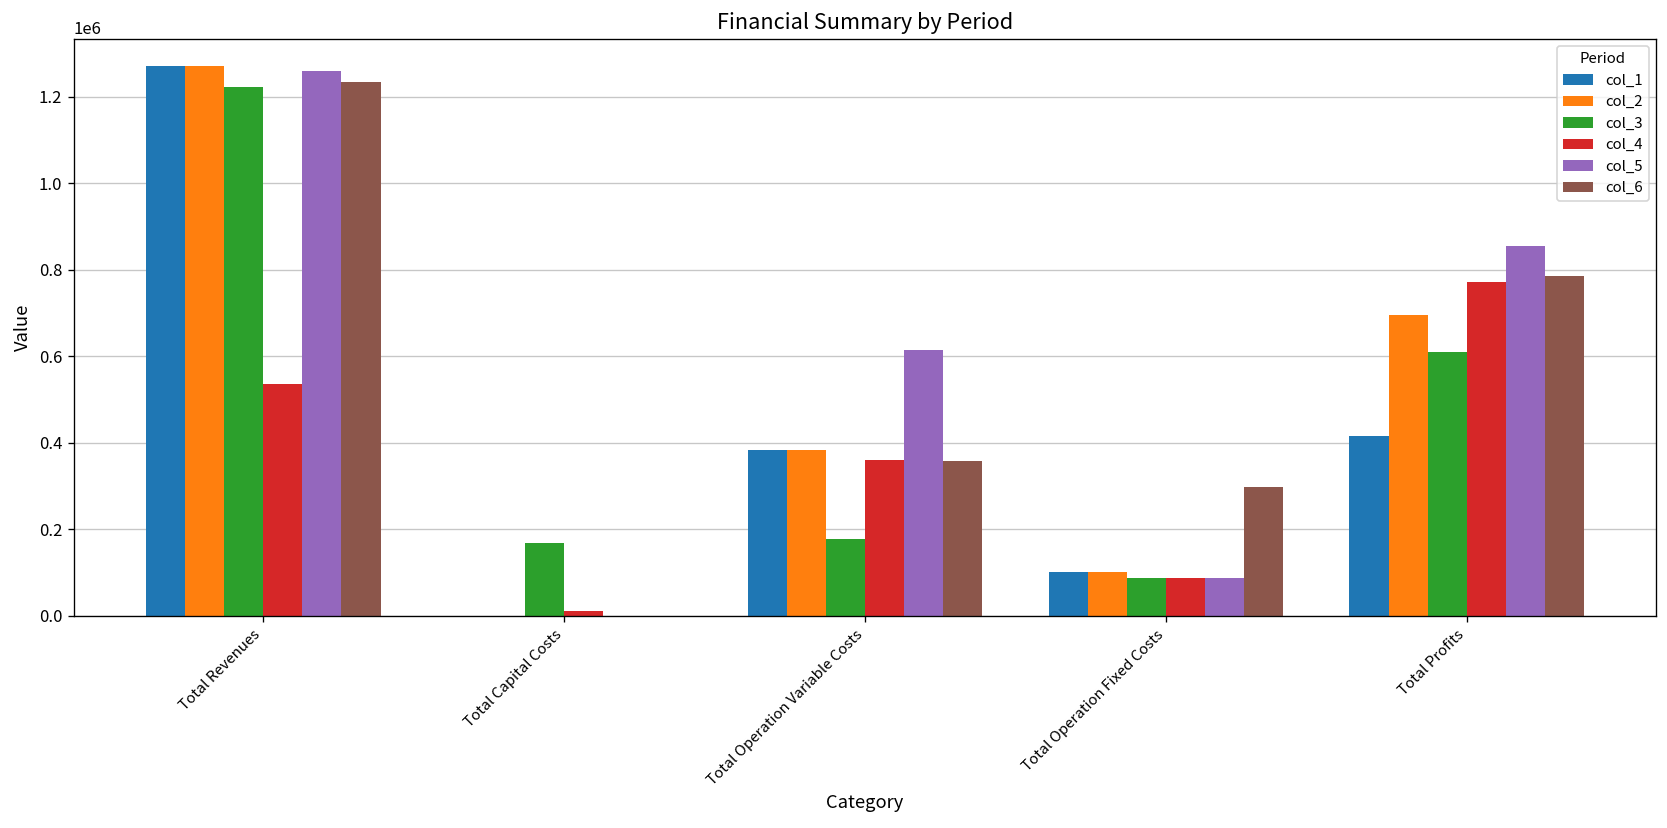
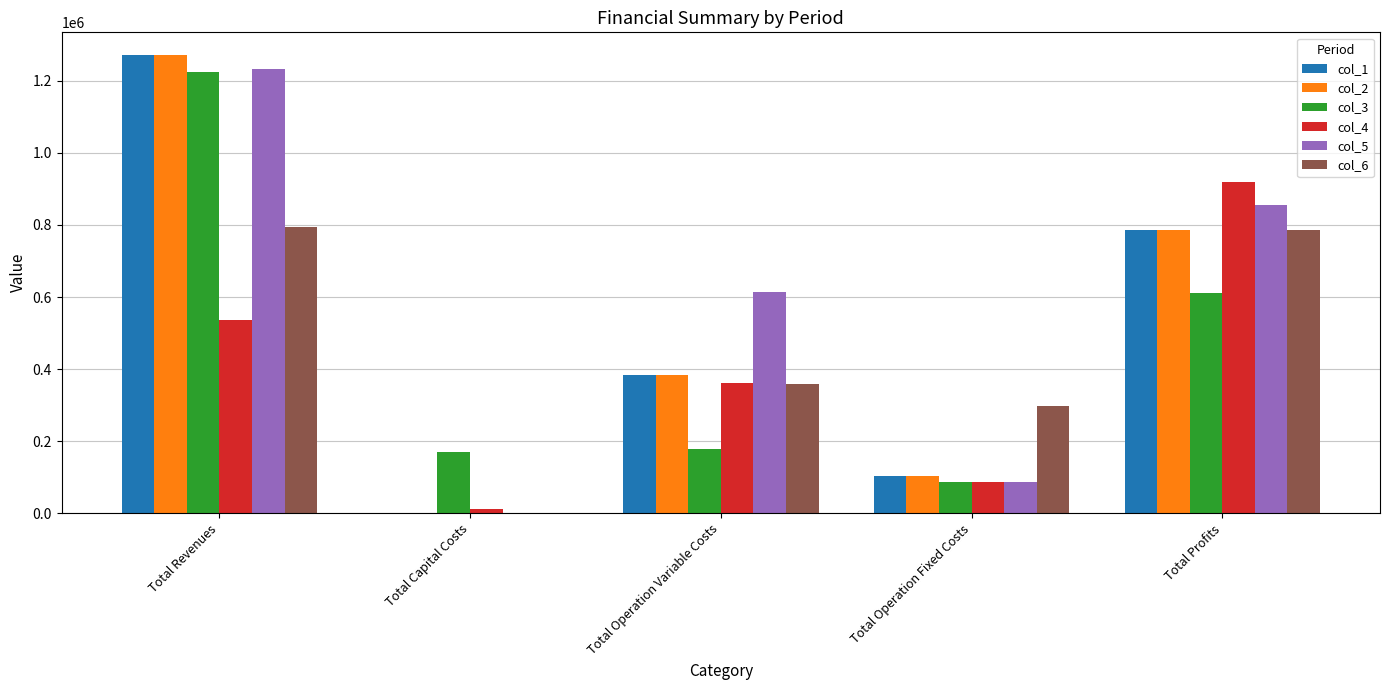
col_5, Total Revenues: 1260000 -> 1230000
col_6, Total Revenues: 1230000 -> 800000
col_1, Total Profits: 420000 -> 780000
col_2, Total Profits: 700000 -> 790000
col_4, Total Profits: 770000 -> 920000
